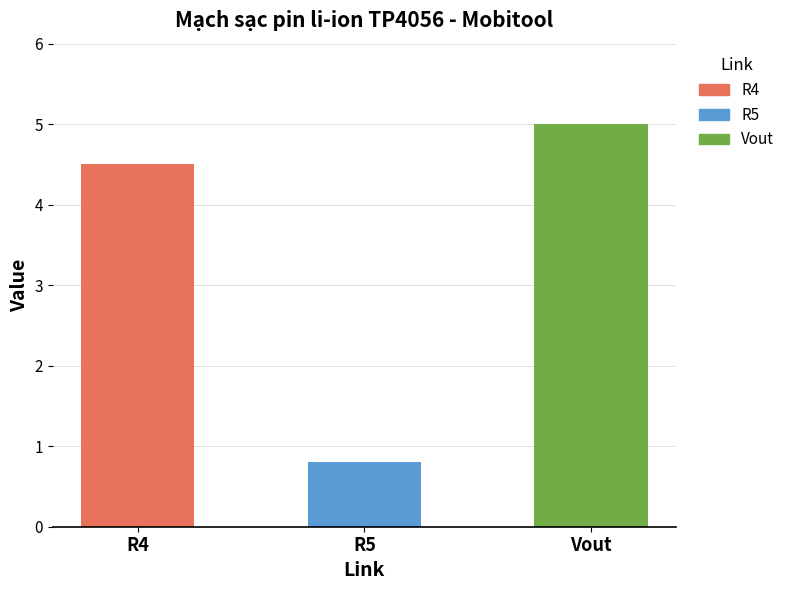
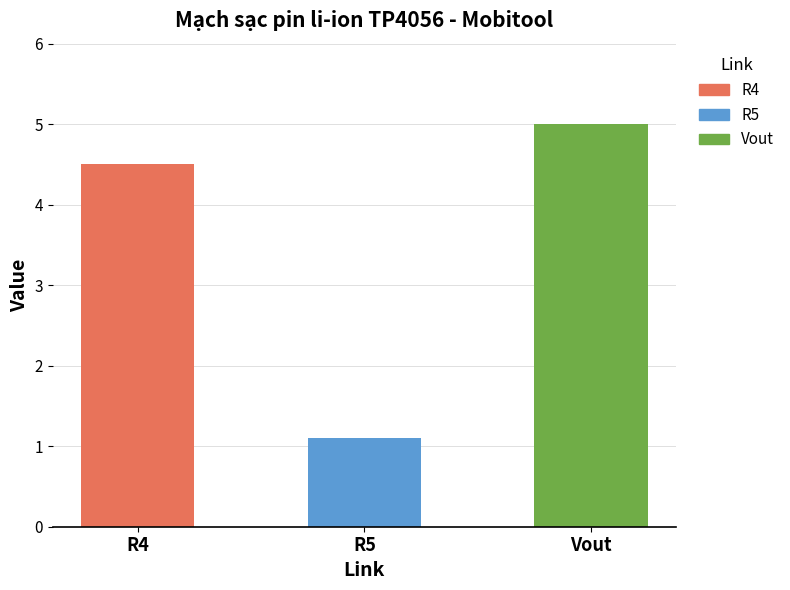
R5: 0.8 -> 1.1
